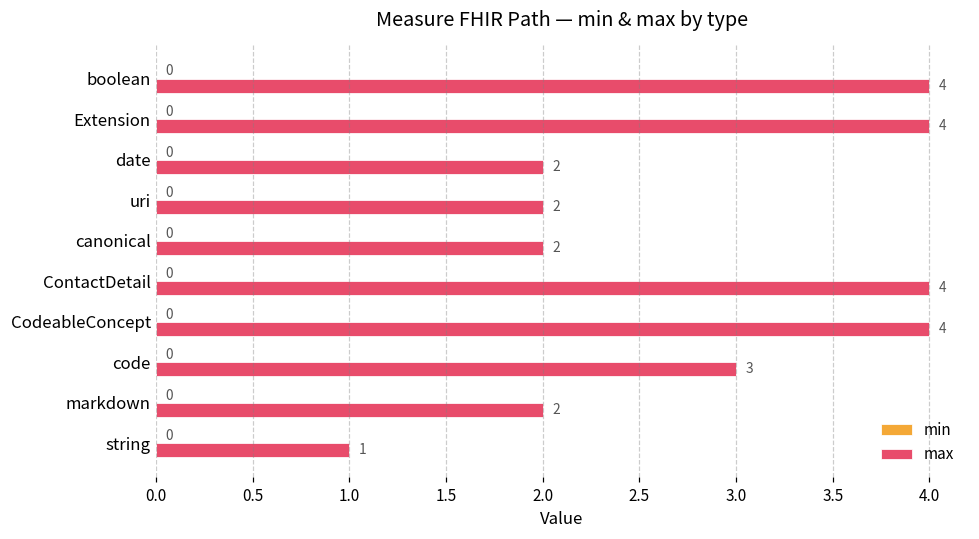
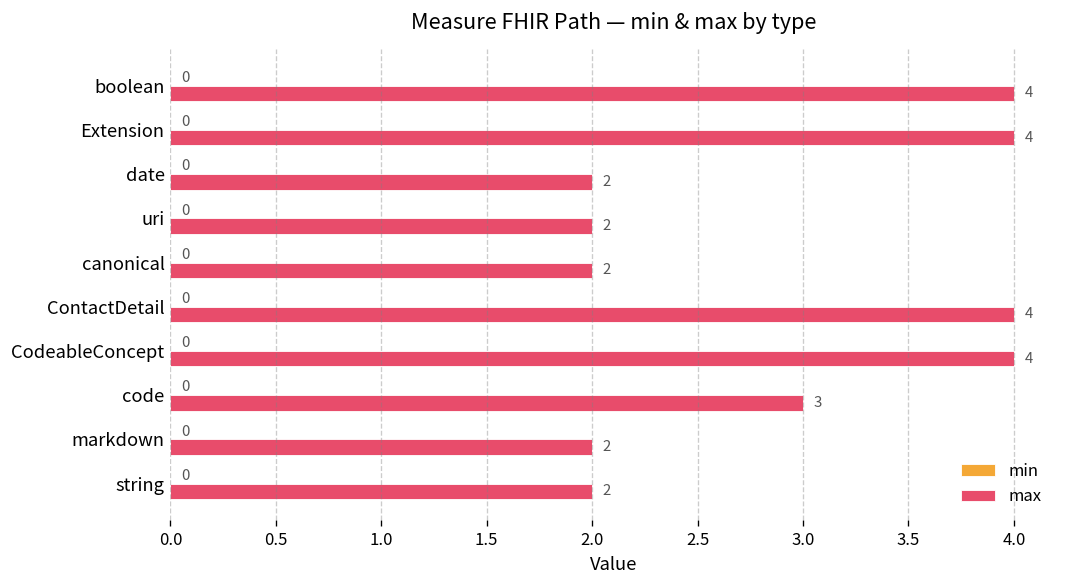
max, string: 1 -> 2
